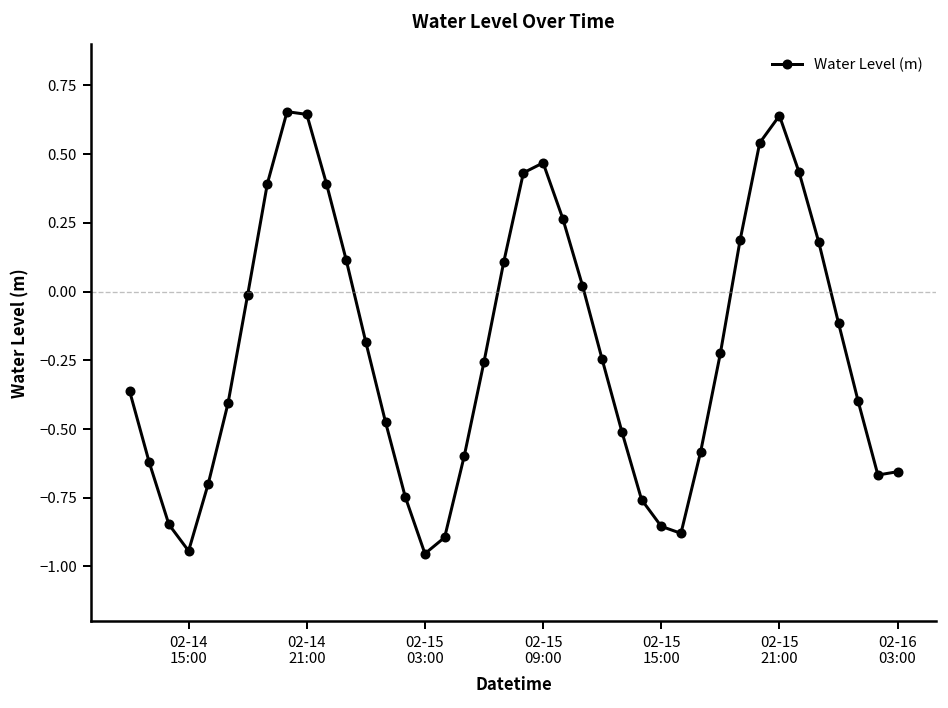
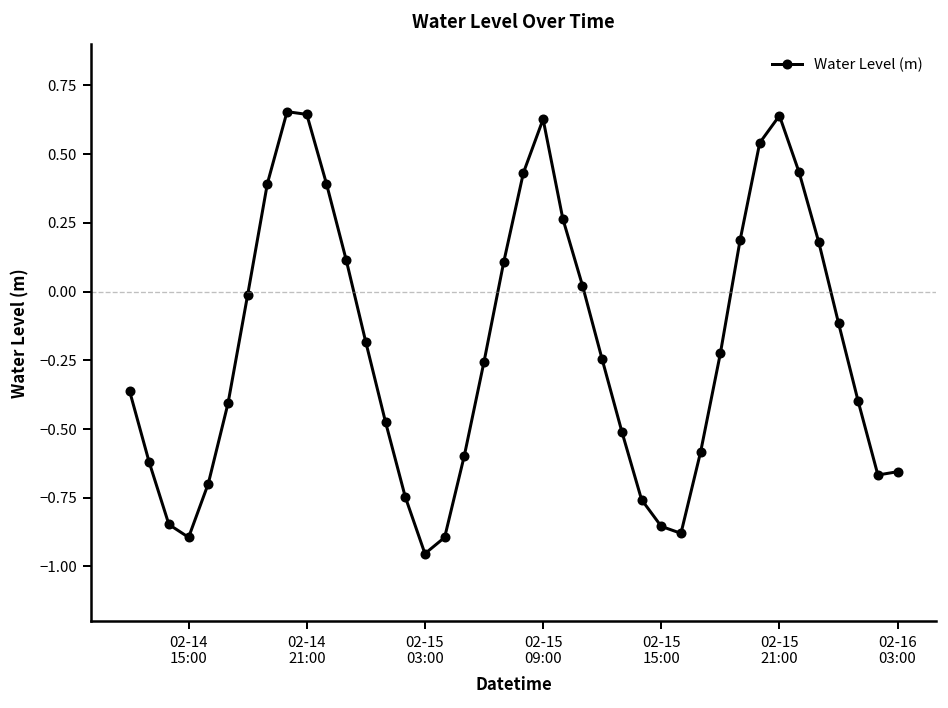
02-14 15:00: -0.94 -> -0.89
02-15 09:00: 0.47 -> 0.63
